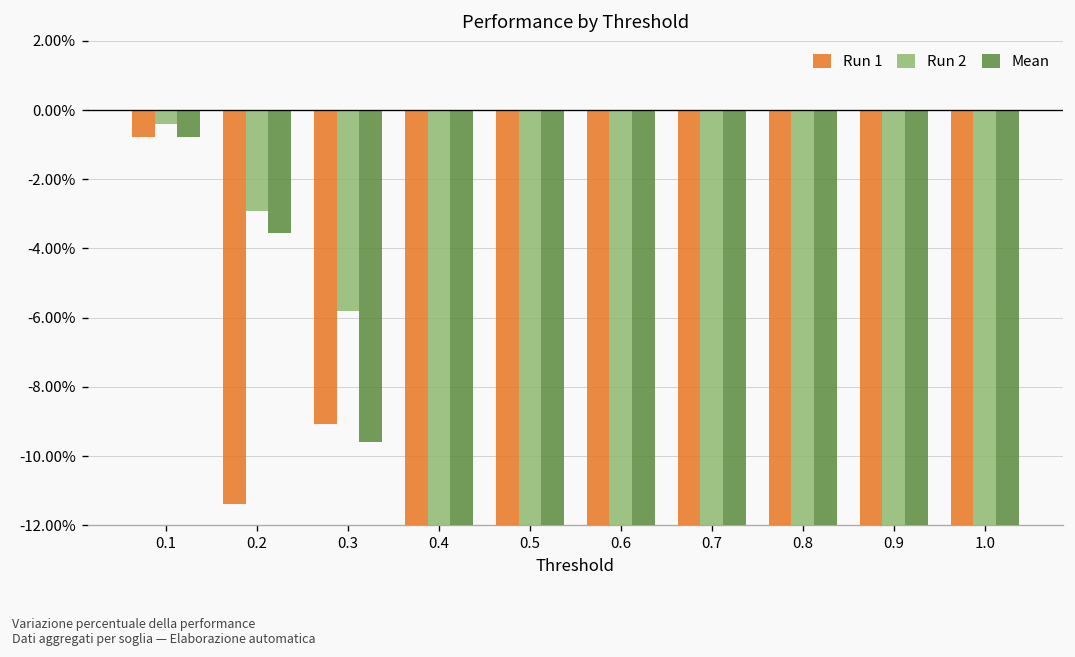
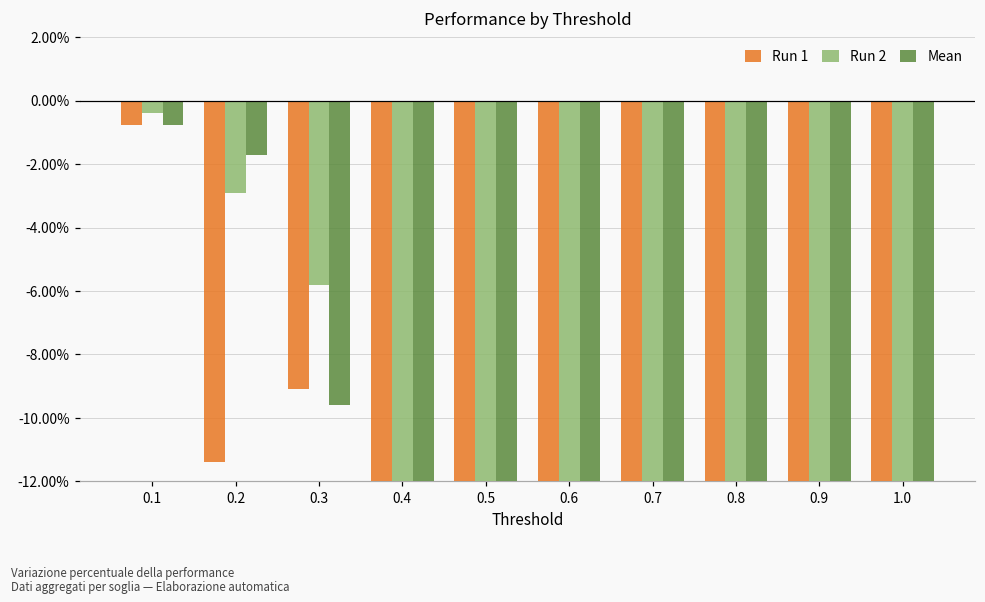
Mean, 0.2: -3.5% -> -1.7%
